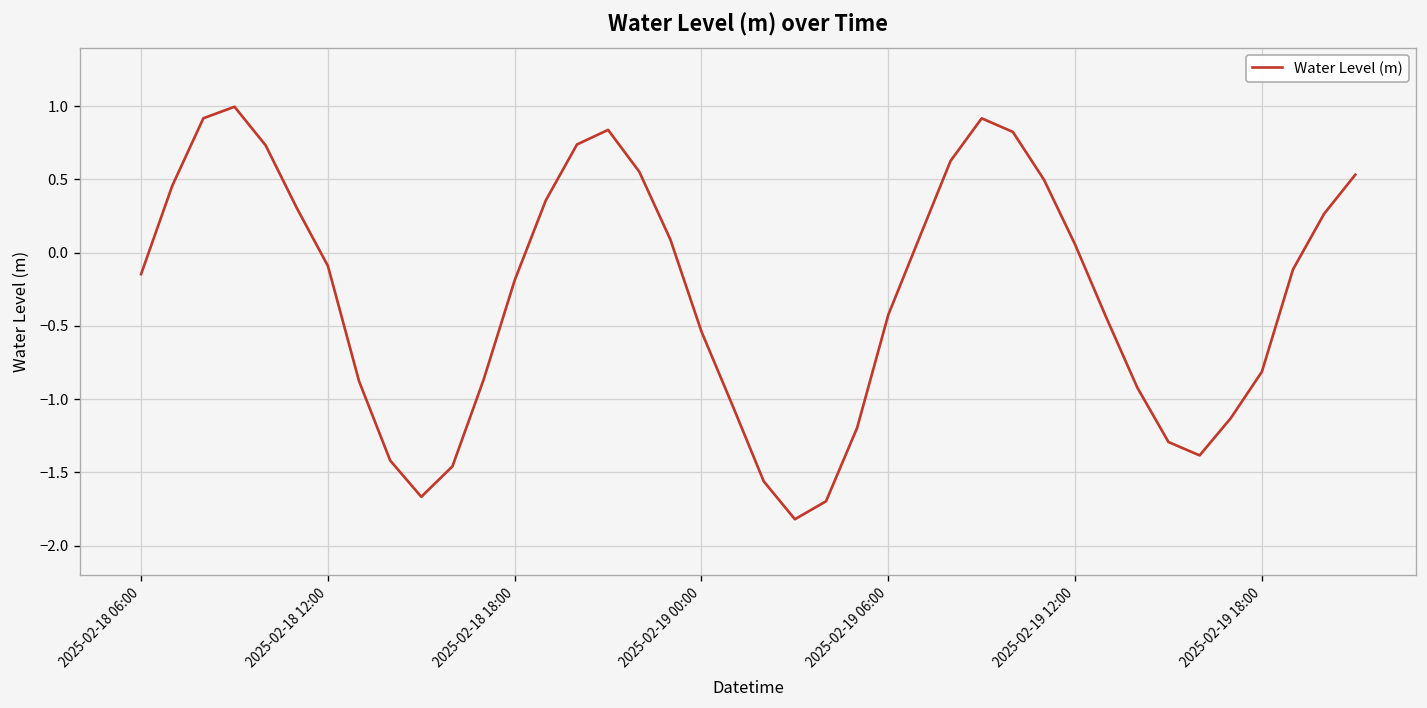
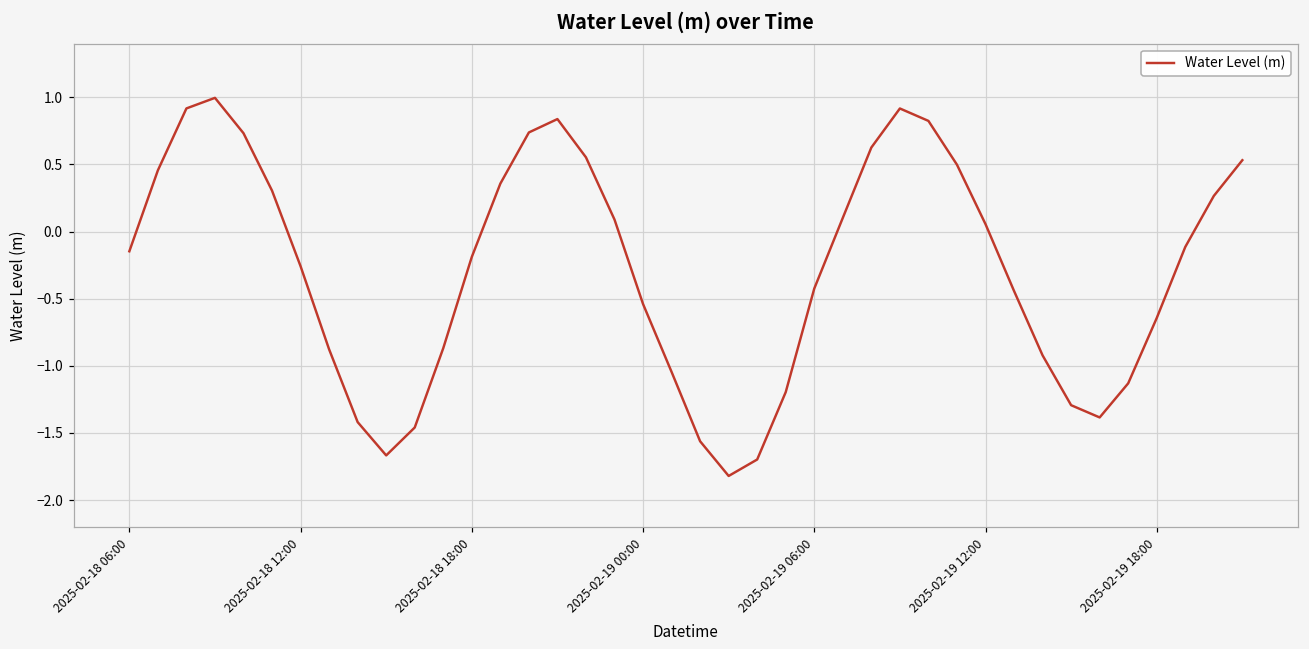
2025-02-18 12:00: -0.09 -> -0.26
2025-02-19 18:00: -0.81 -> -0.64
